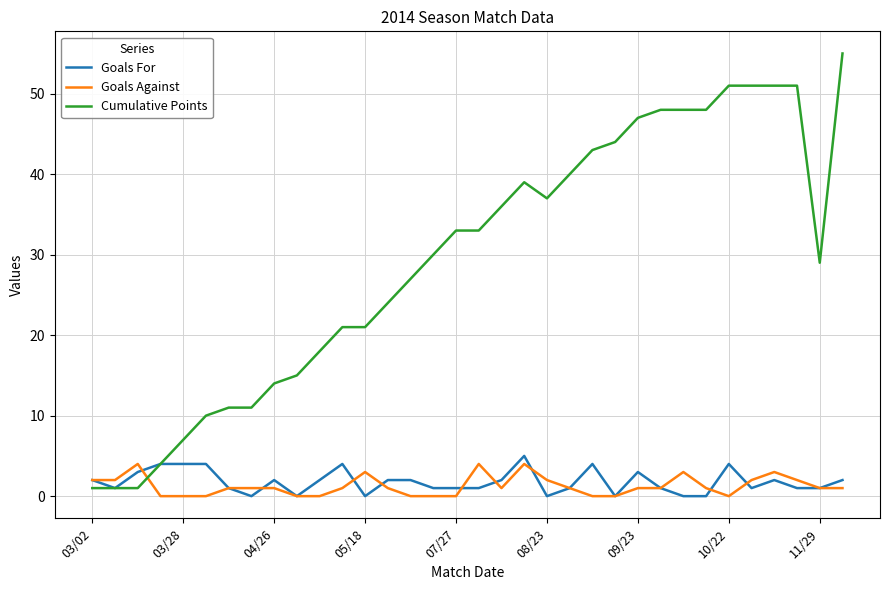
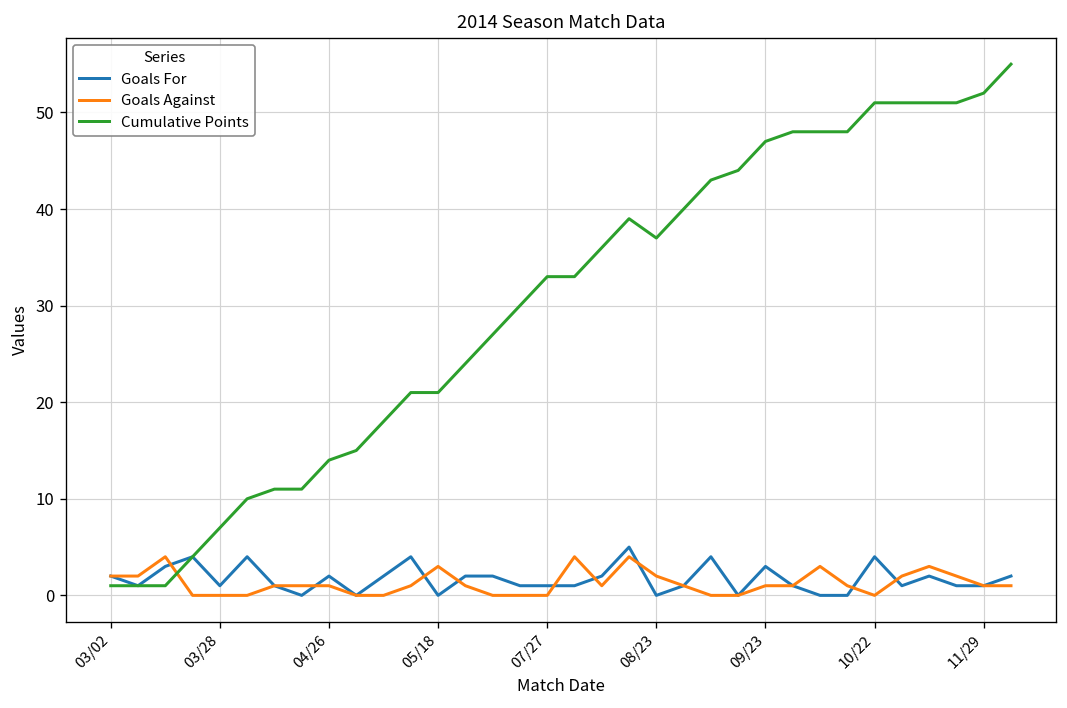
Goals For, 03/28: 4 -> 1
Cumulative Points, 11/29: 29 -> 52
